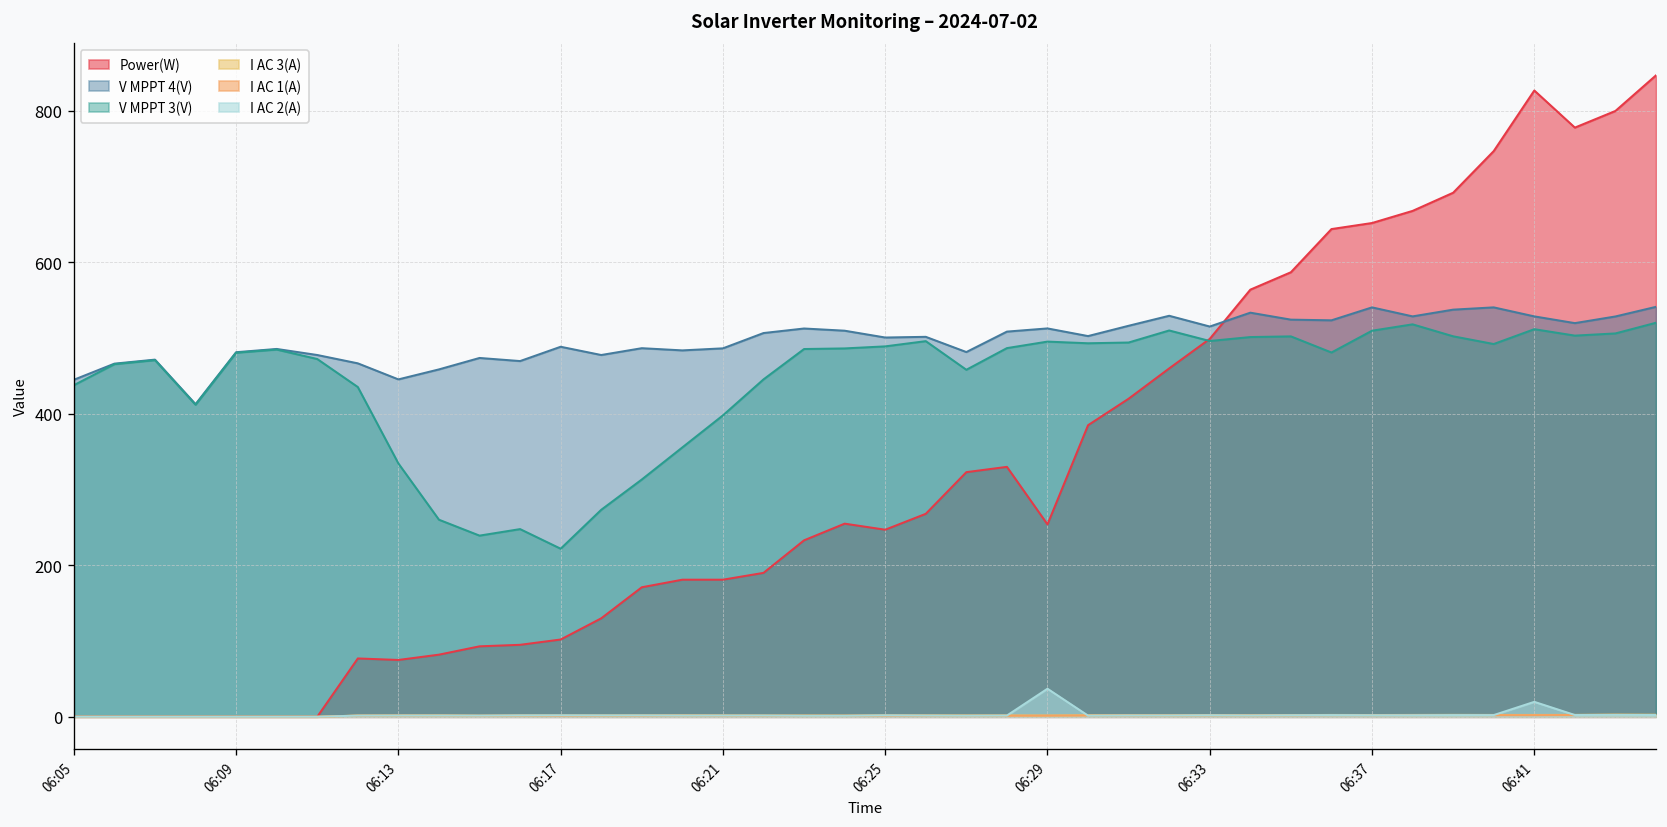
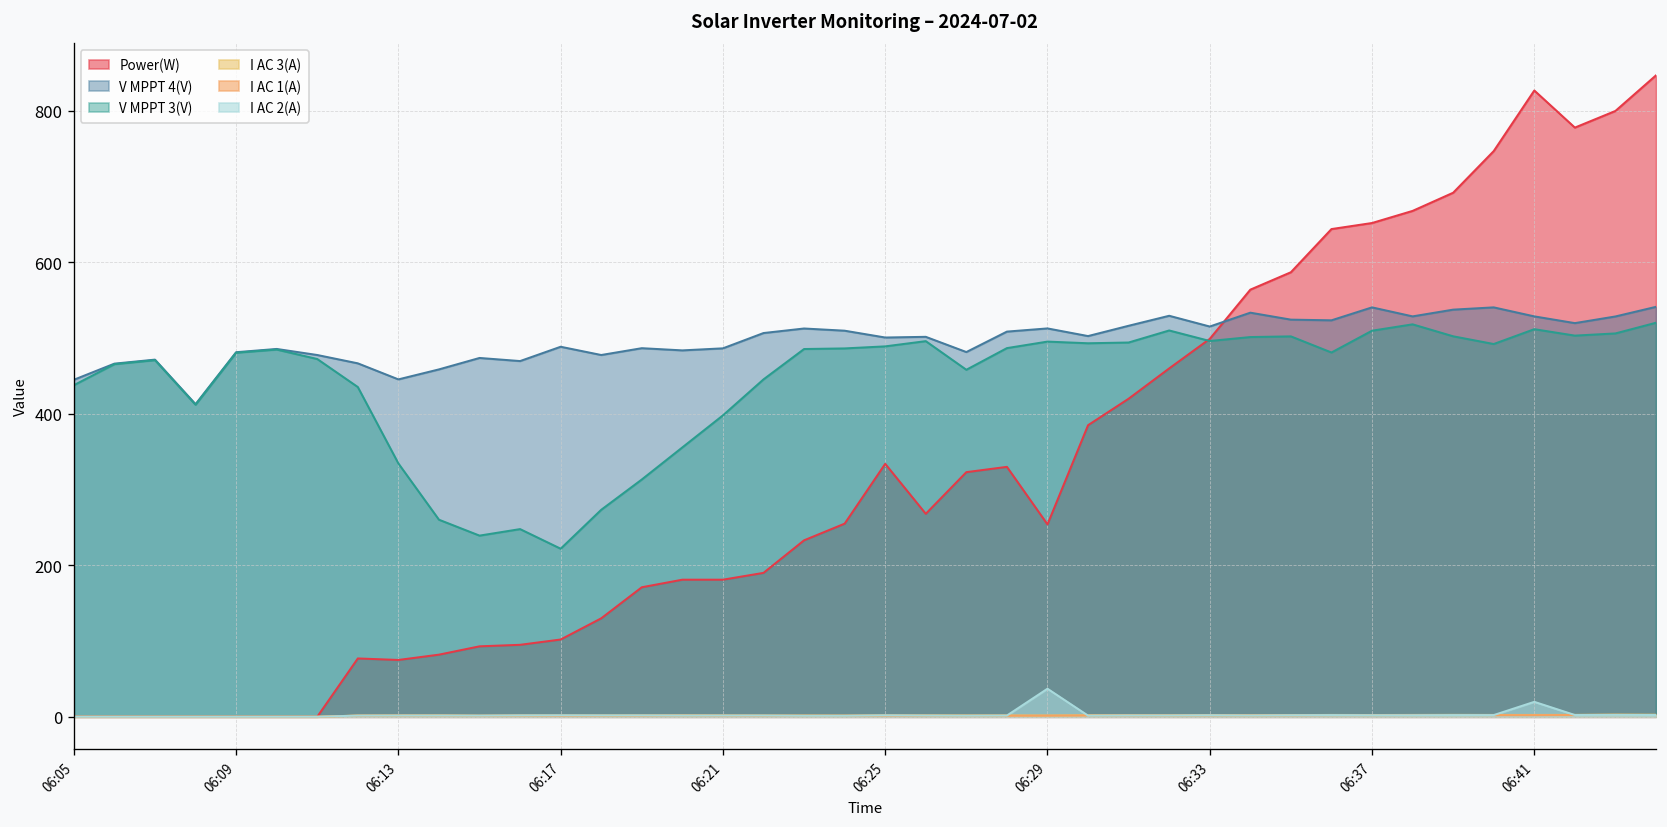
Power(W), 06:25: 250 -> 330
